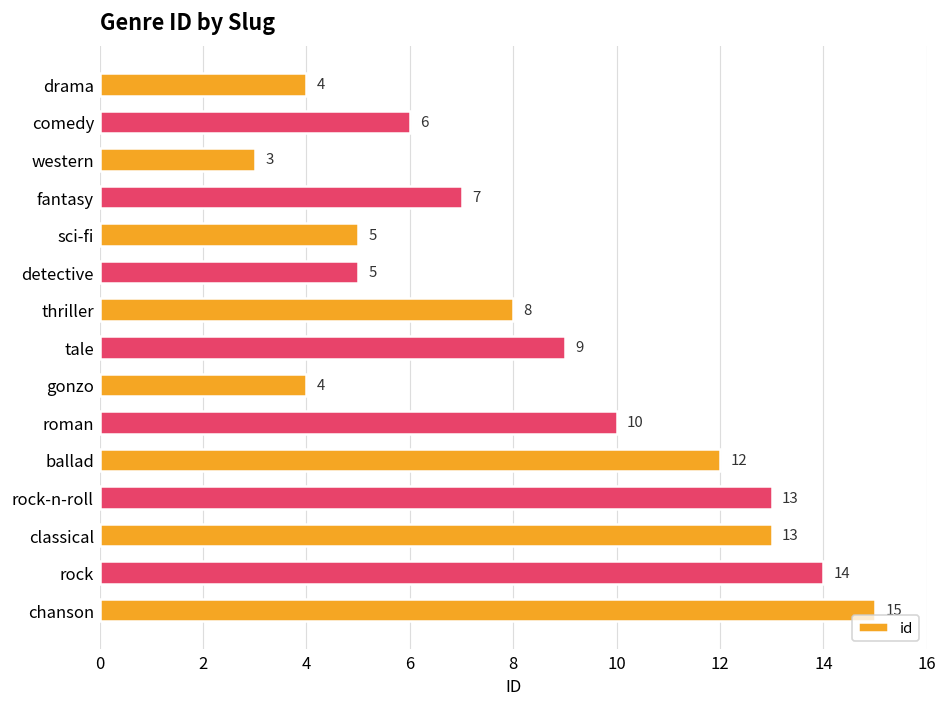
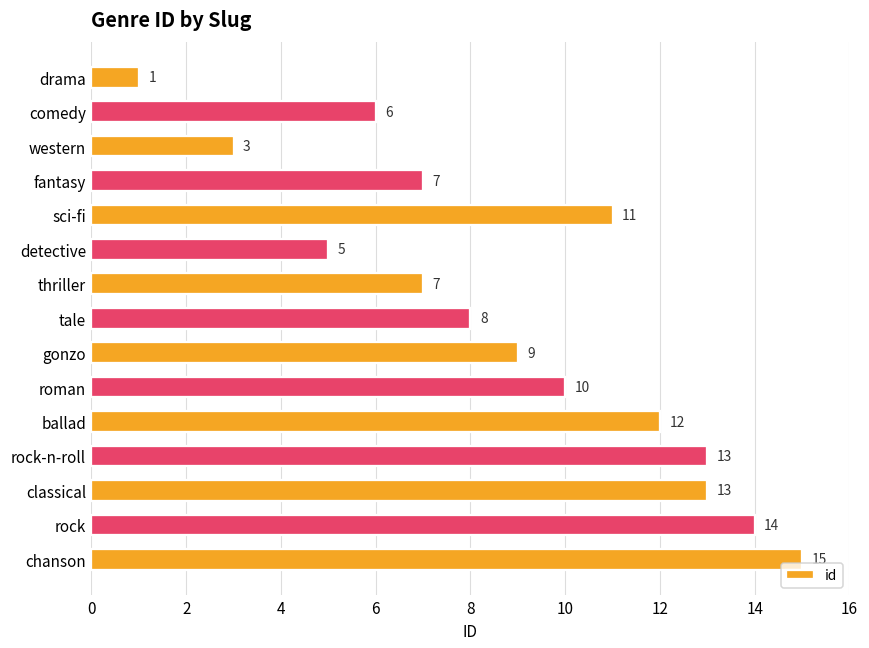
drama: 4 -> 1
sci-fi: 5 -> 11
thriller: 8 -> 7
tale: 9 -> 8
gonzo: 4 -> 9
